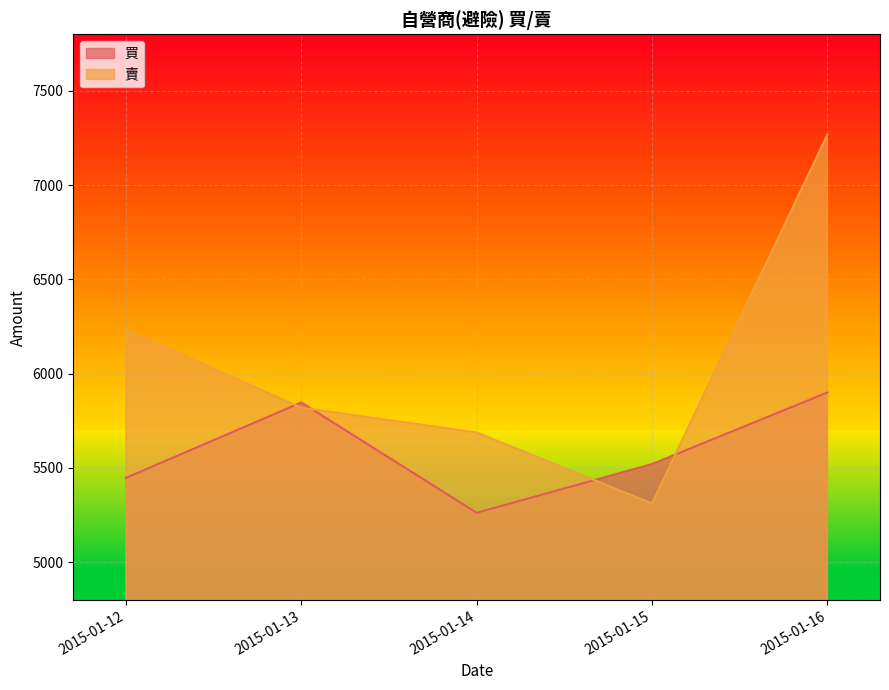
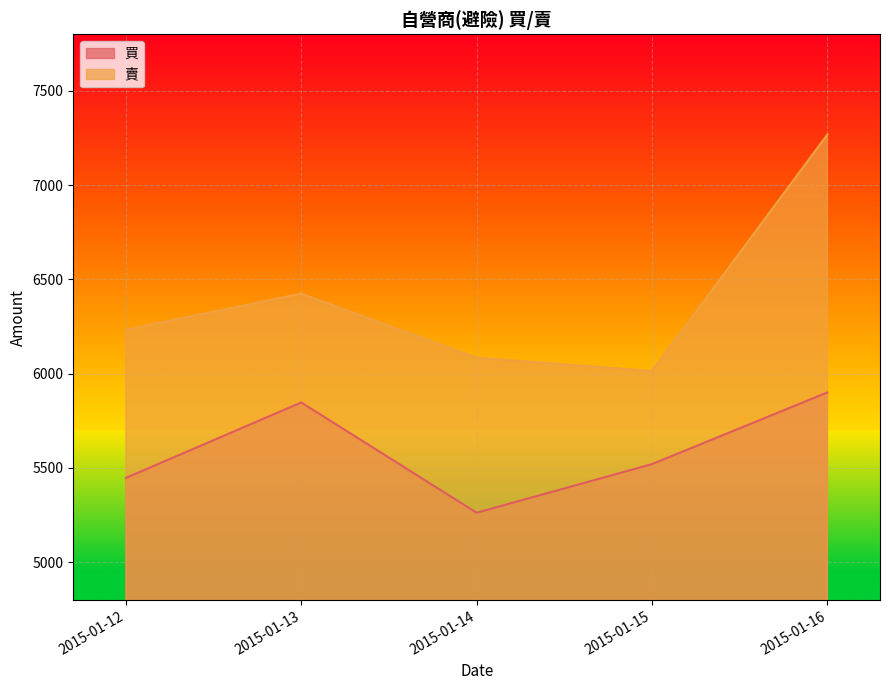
賣, 2015-01-13: 5820 -> 6420
賣, 2015-01-14: 5690 -> 6080
賣, 2015-01-15: 5310 -> 6010
